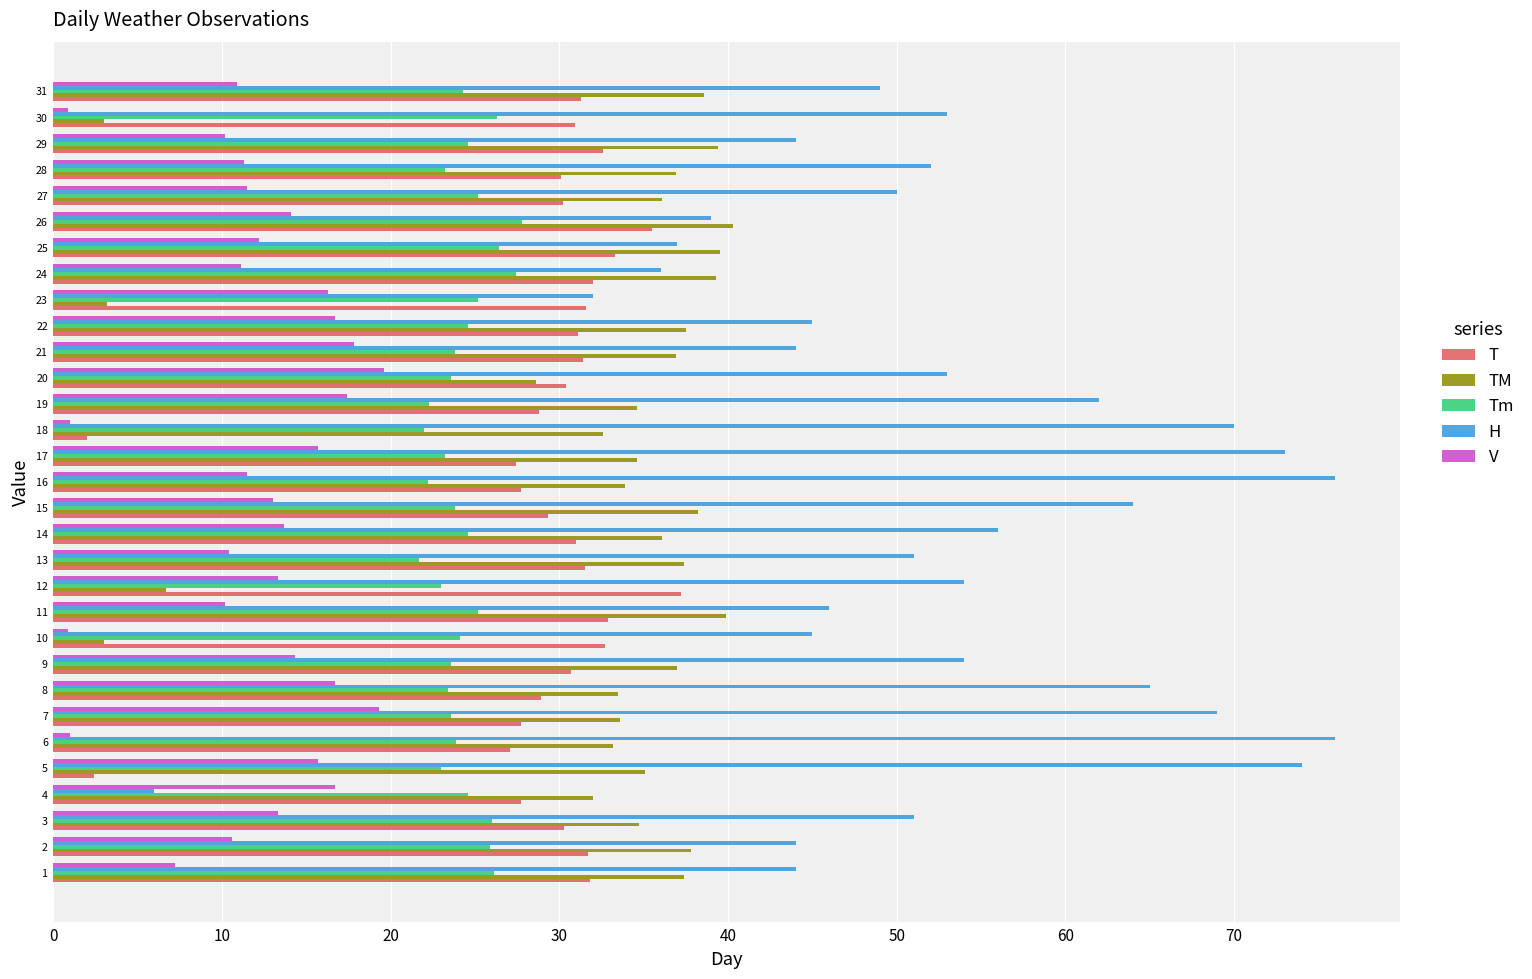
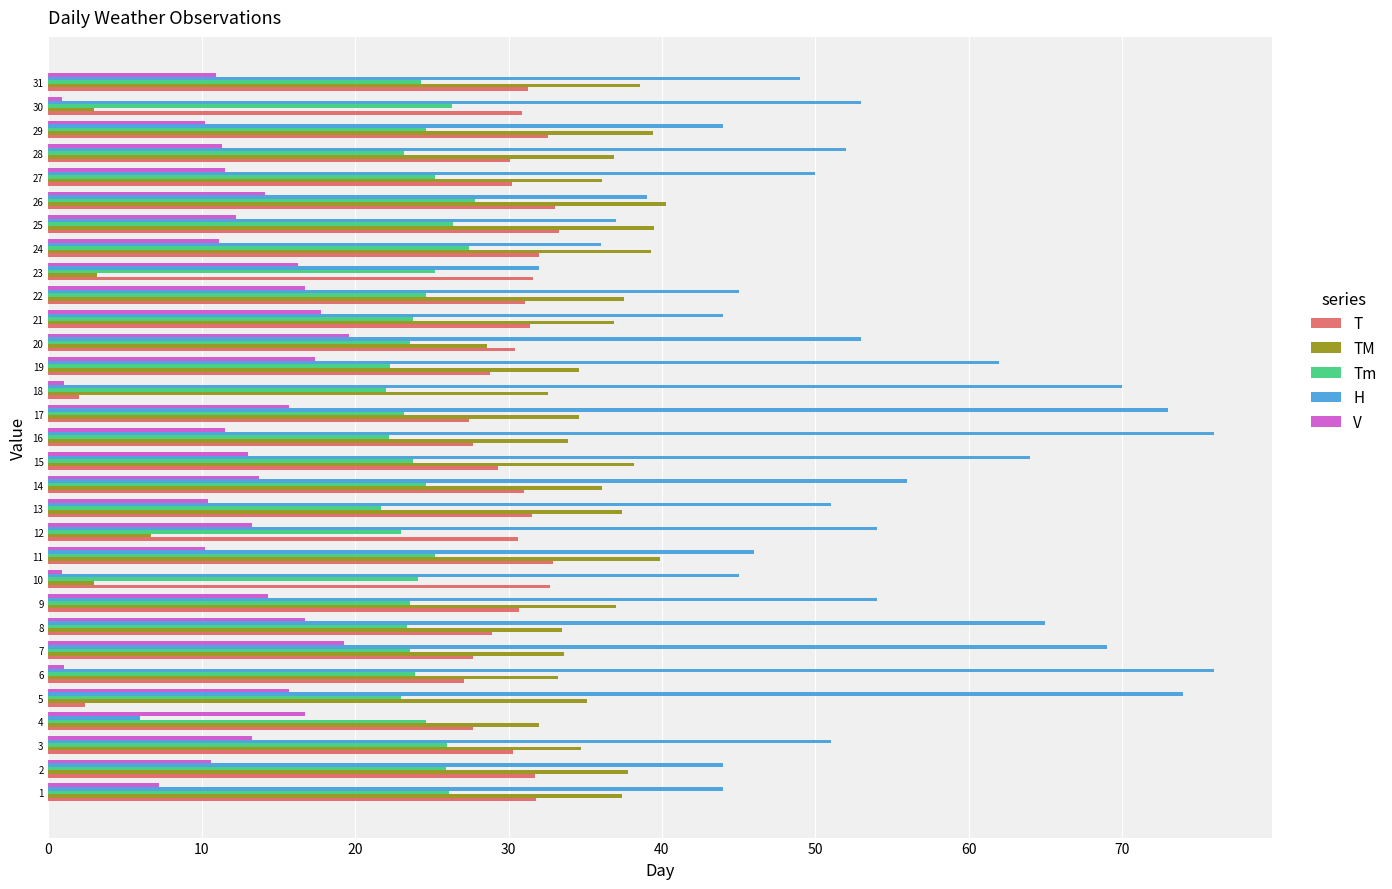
T, 26: 35.5 -> 33.0
T, 12: 37.2 -> 30.6
